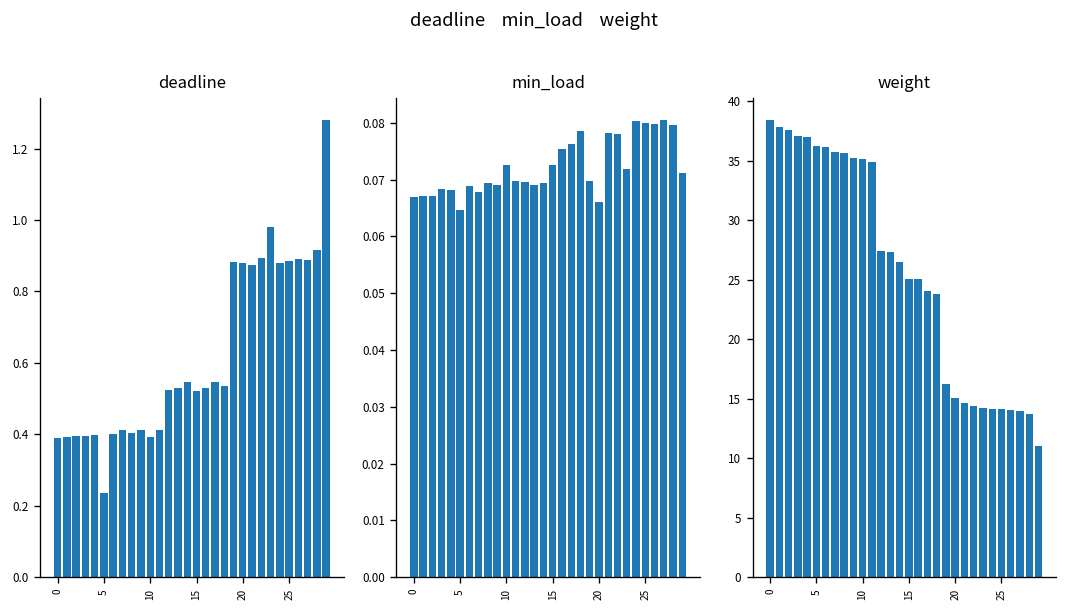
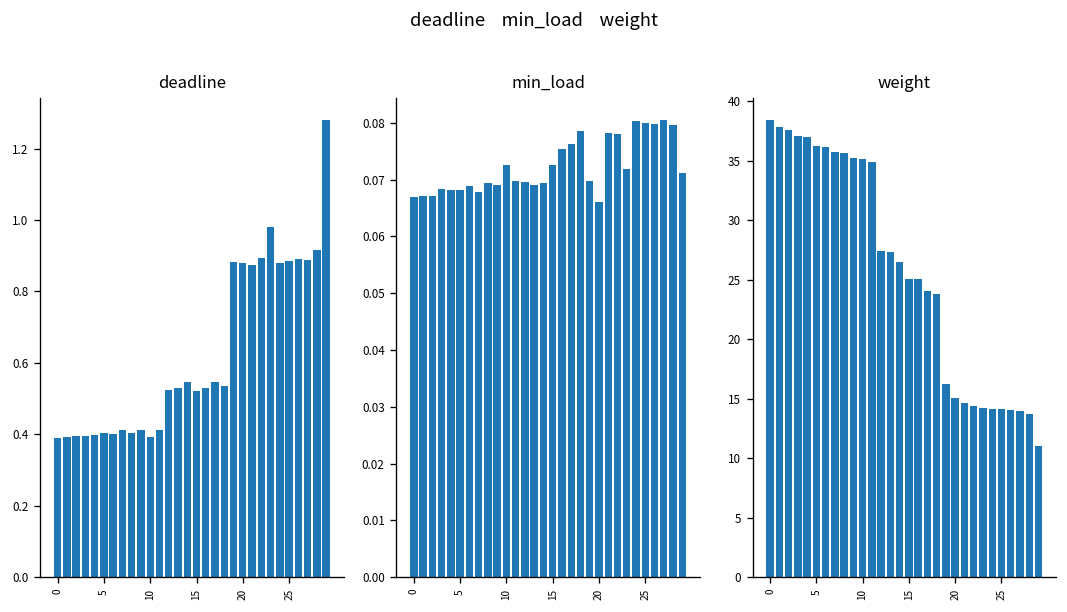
deadline, 5: 0.24 -> 0.40
min_load, 5: 0.065 -> 0.068
